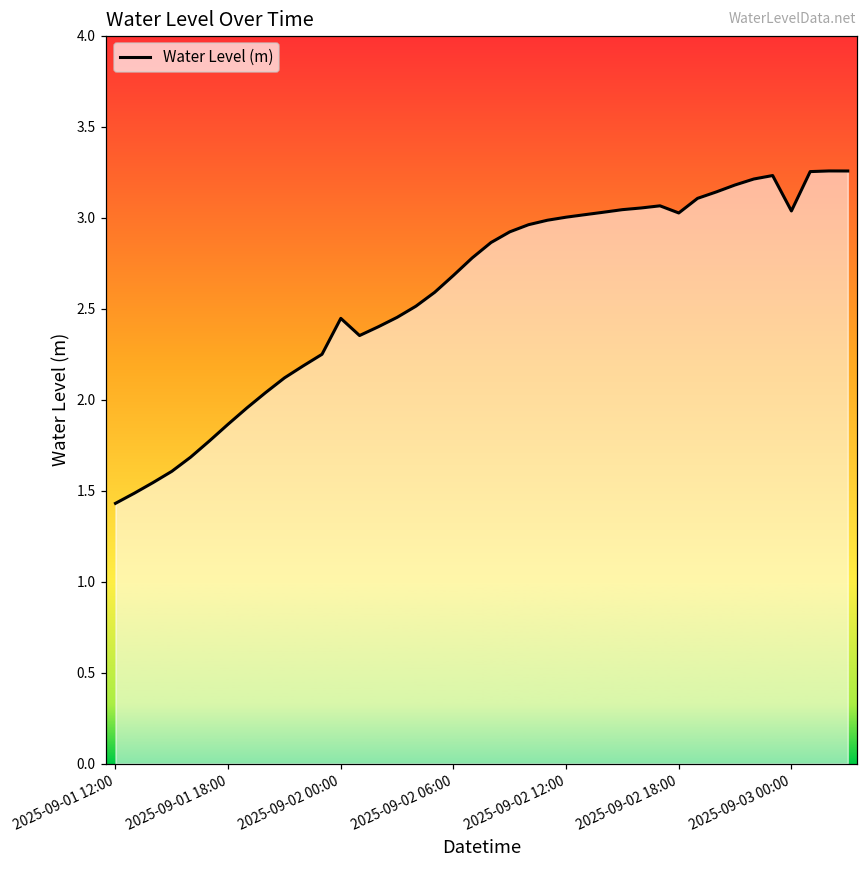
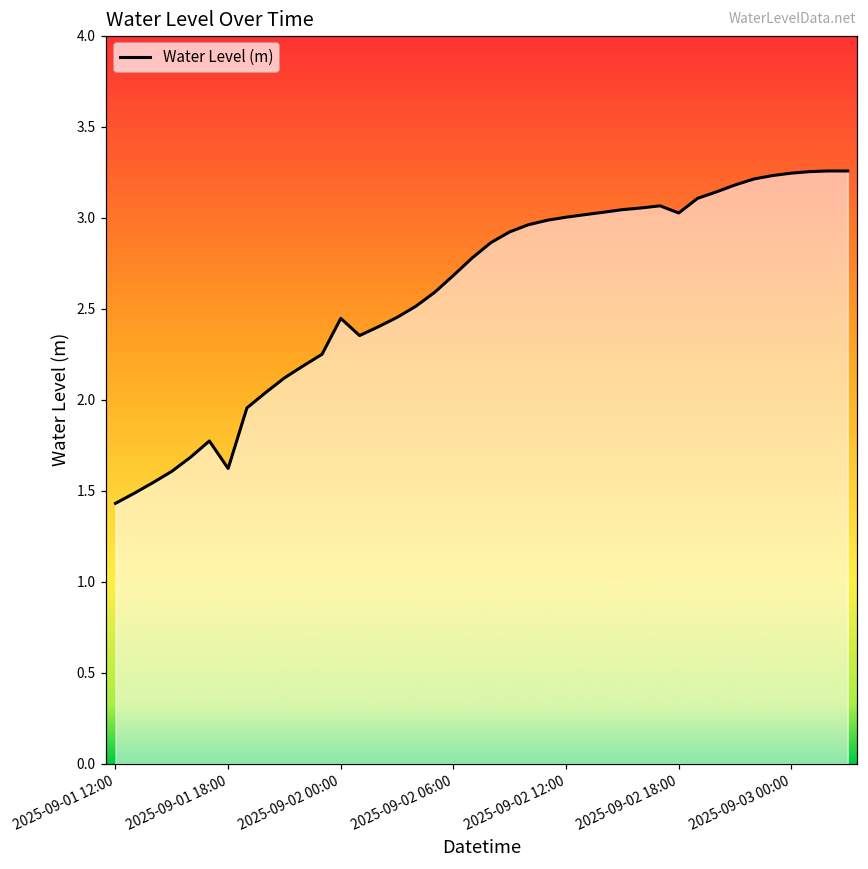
2025-09-01 18:00: 1.86 -> 1.62
2025-09-03 00:00: 3.04 -> 3.24
